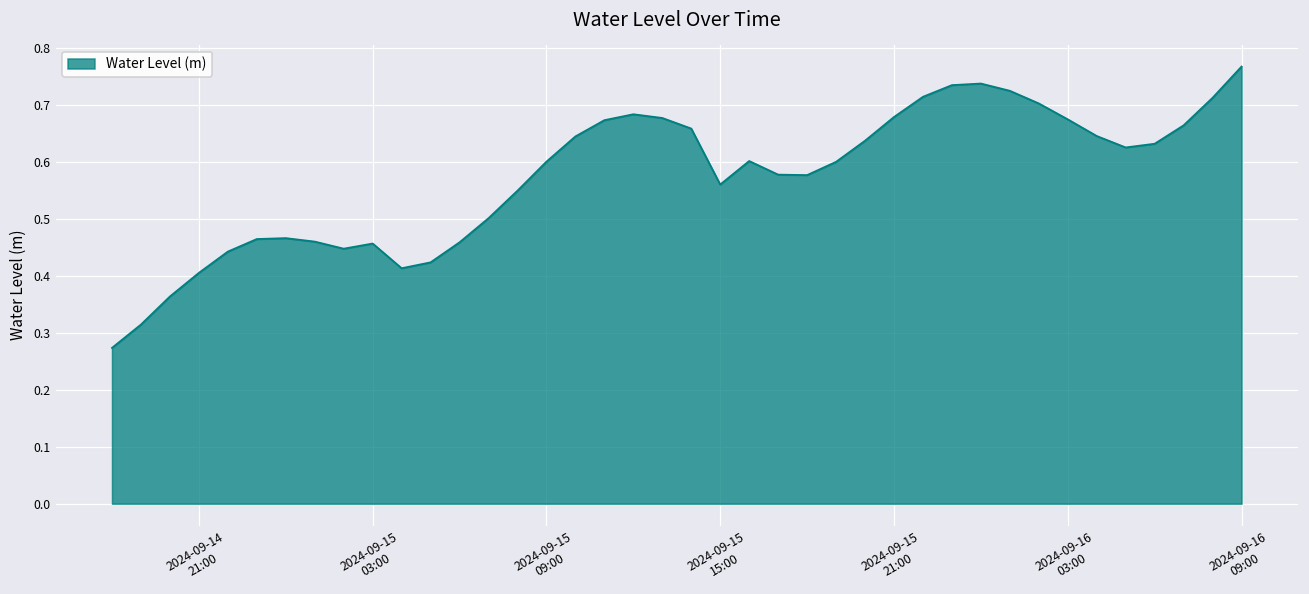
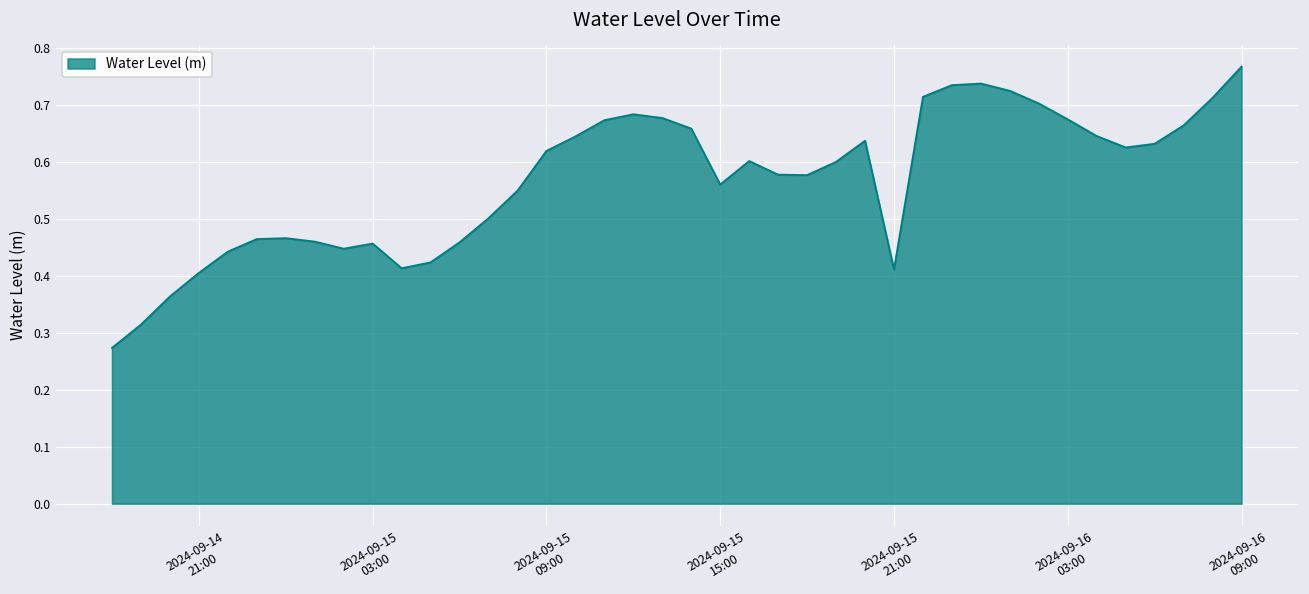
2024-09-15 09:00: 0.60 -> 0.62
2024-09-15 21:00: 0.68 -> 0.41
